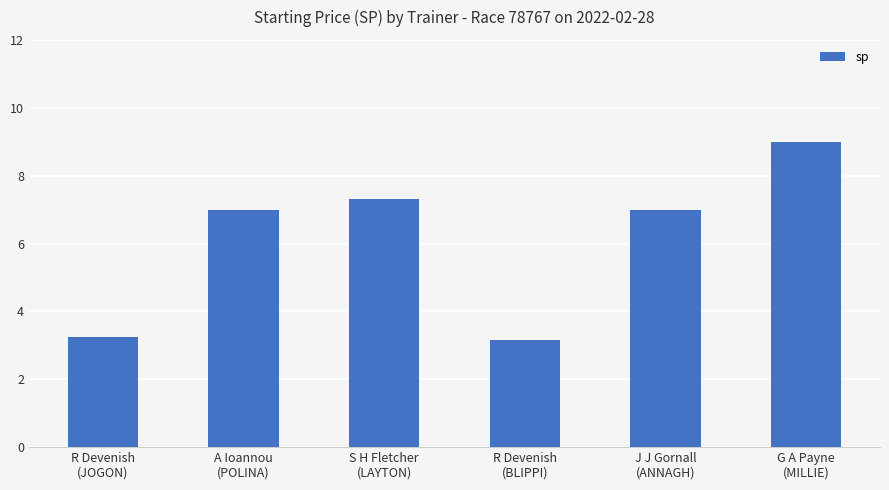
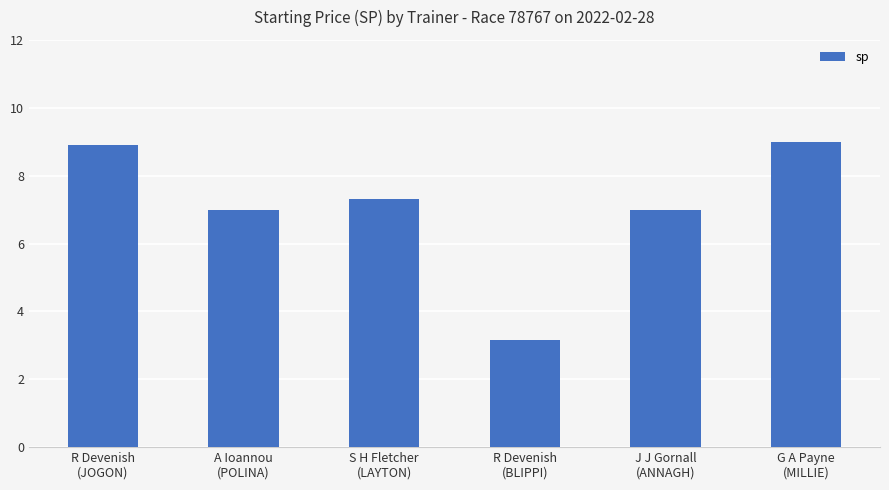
R Devenish (JOGON): 3.3 -> 8.9
